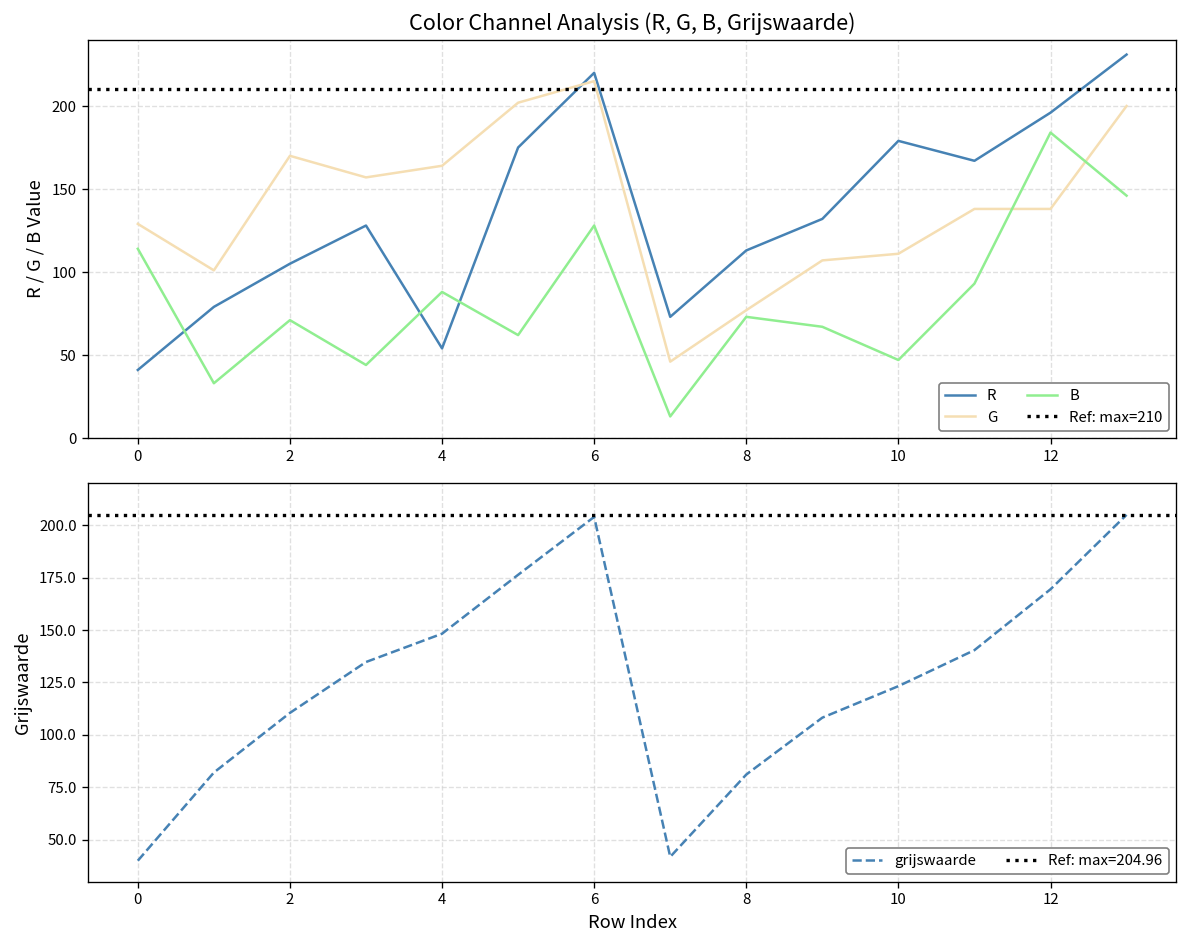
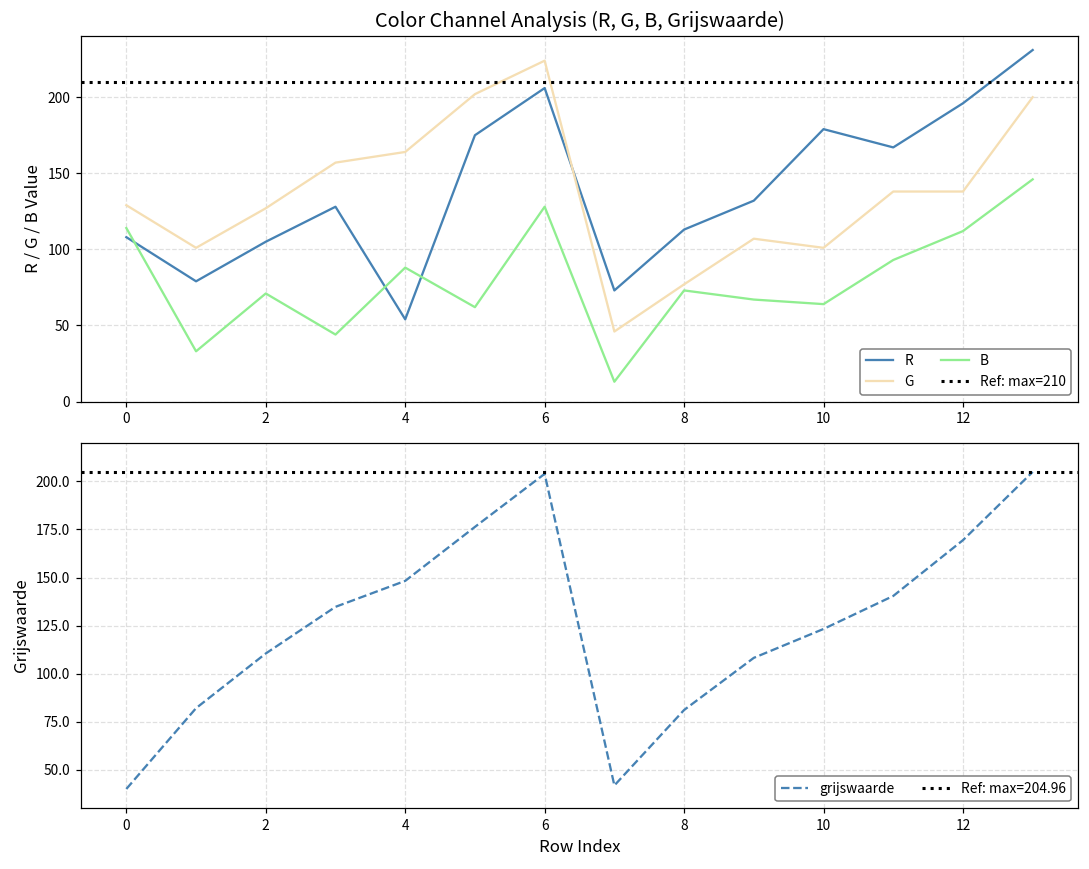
Color Channel Analysis (R, G, B, Grijswaarde), R, 0: 41 -> 108
Color Channel Analysis (R, G, B, Grijswaarde), G, 2: 170 -> 127
Color Channel Analysis (R, G, B, Grijswaarde), R, 6: 220 -> 206
Color Channel Analysis (R, G, B, Grijswaarde), G, 6: 215 -> 224
Color Channel Analysis (R, G, B, Grijswaarde), G, 10: 111 -> 101
Color Channel Analysis (R, G, B, Grijswaarde), B, 10: 47 -> 64
Color Channel Analysis (R, G, B, Grijswaarde), B, 12: 184 -> 112
